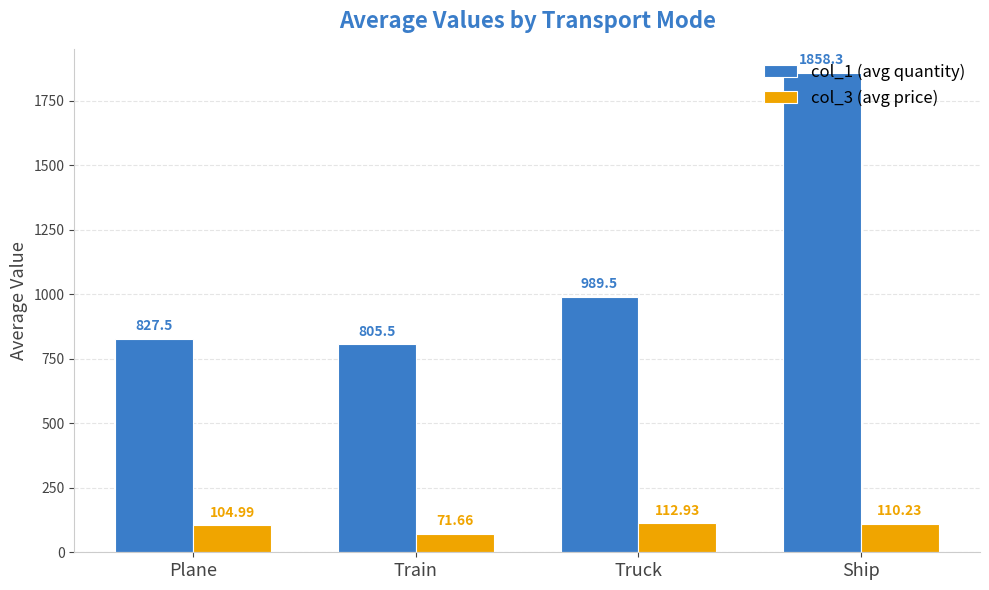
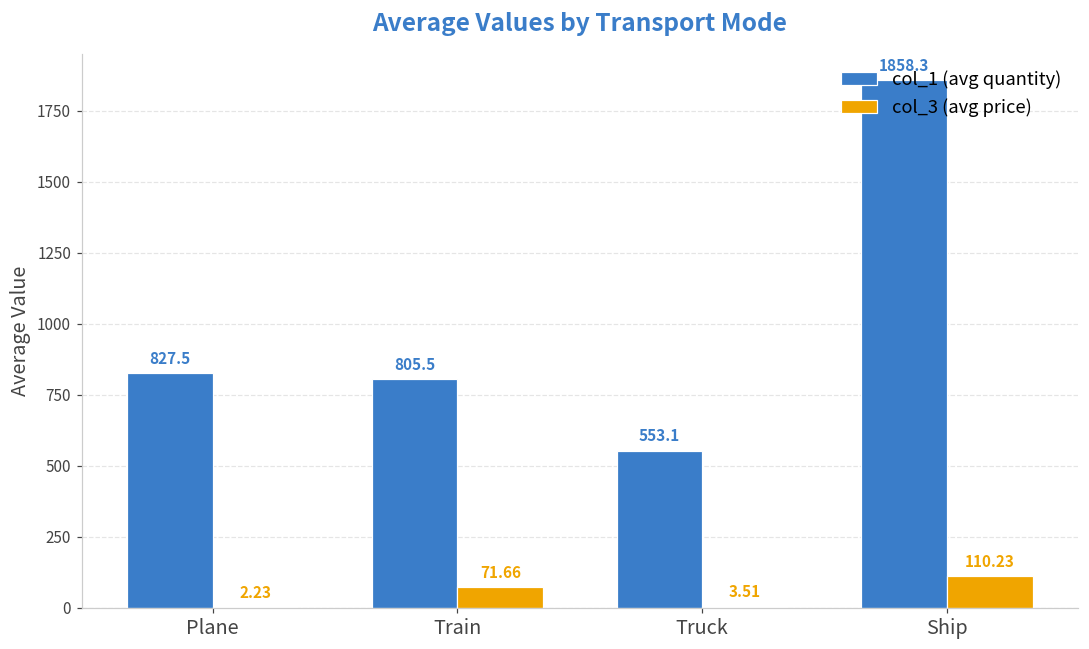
col_3 (avg price), Plane: 104.99 -> 2.23
col_1 (avg quantity), Truck: 989.5 -> 553.1
col_3 (avg price), Truck: 112.93 -> 3.51
